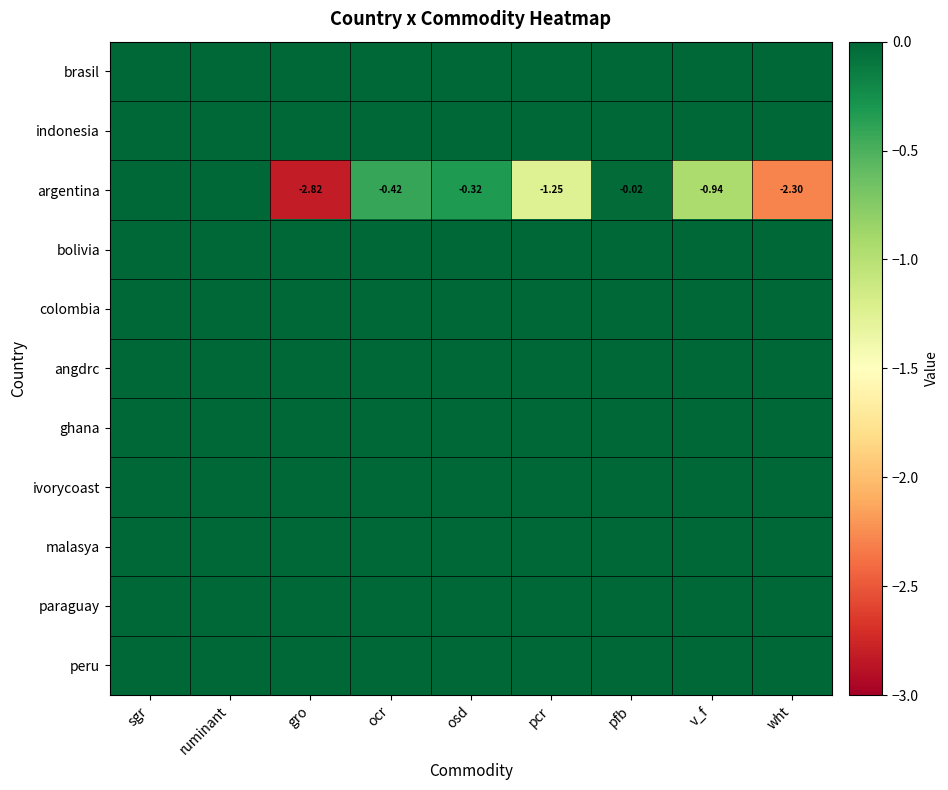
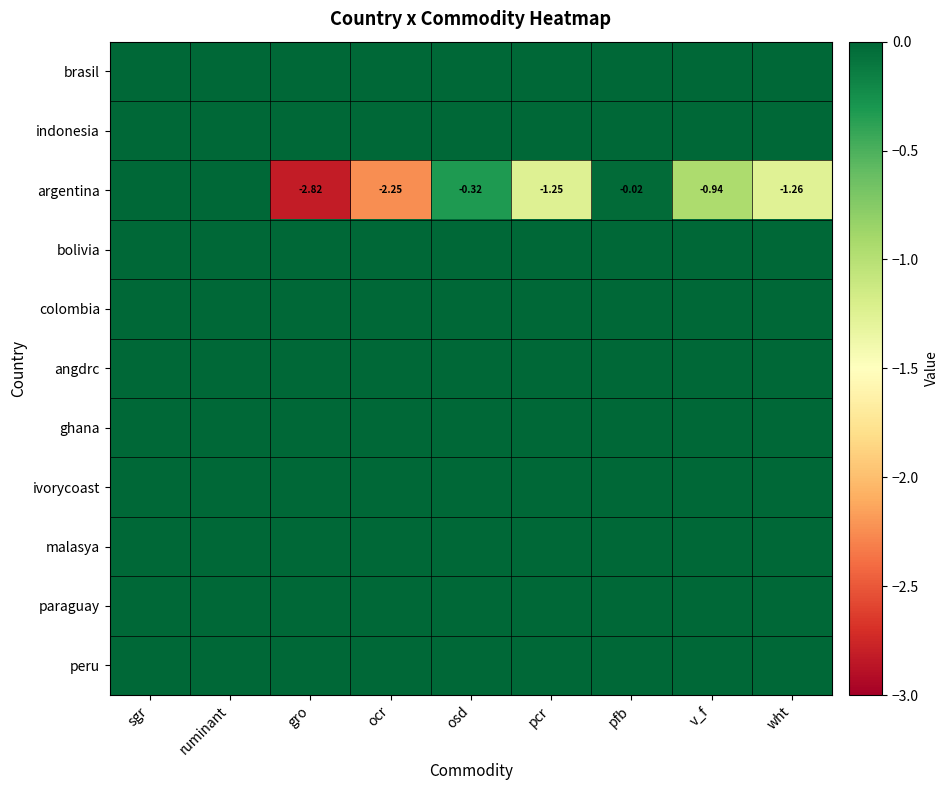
argentina, ocr: -0.42 -> -2.25
argentina, wht: -2.30 -> -1.26
